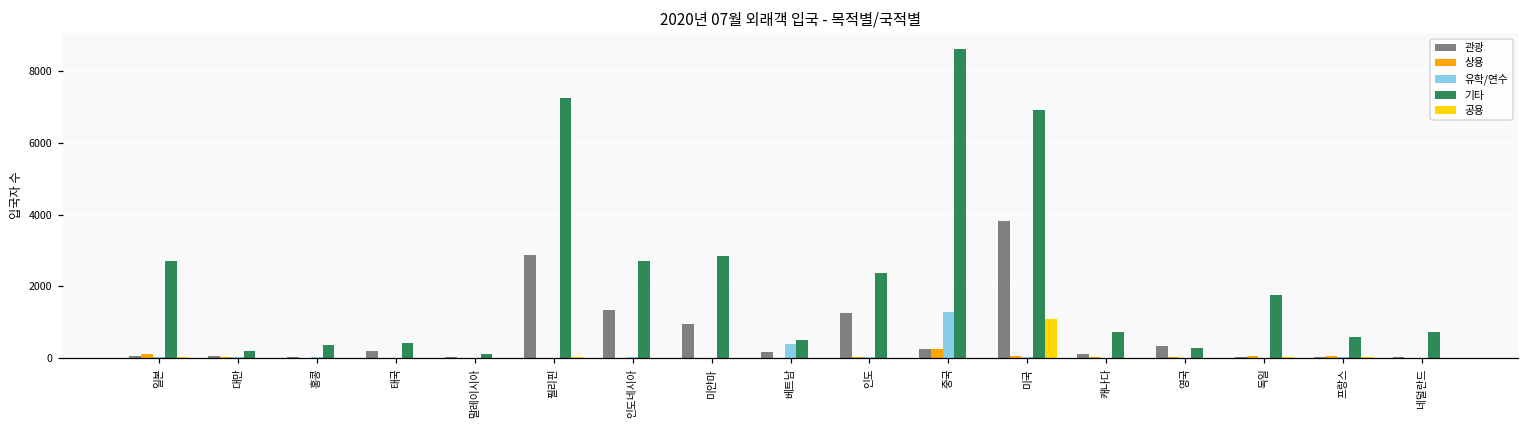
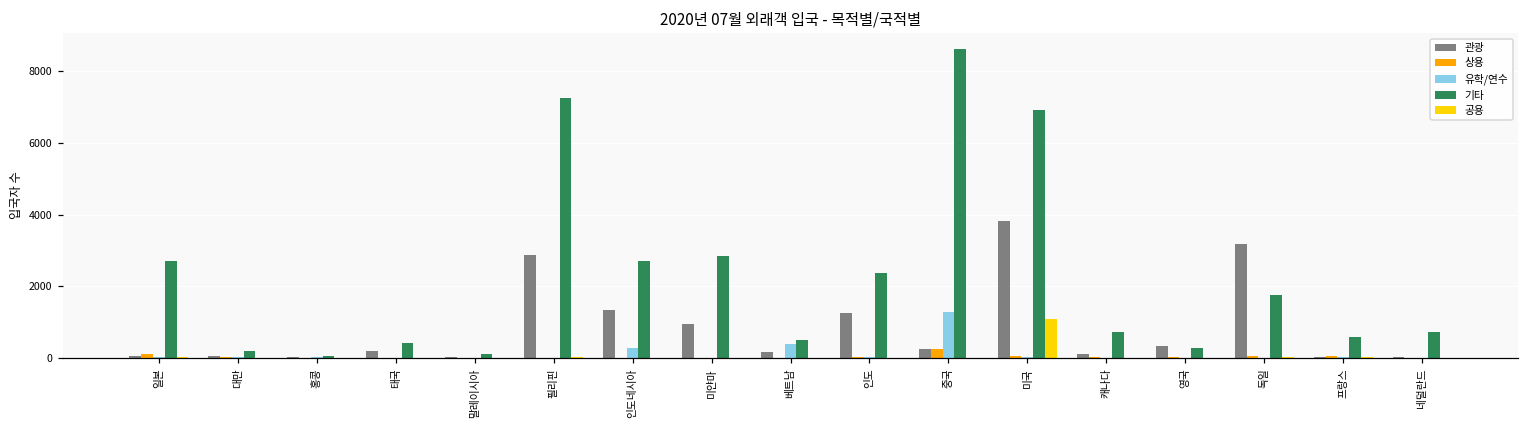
기타, 홍콩: 400 -> 0
유학/연수, 인도네시아: 0 -> 300
관광, 독일: 0 -> 3200
